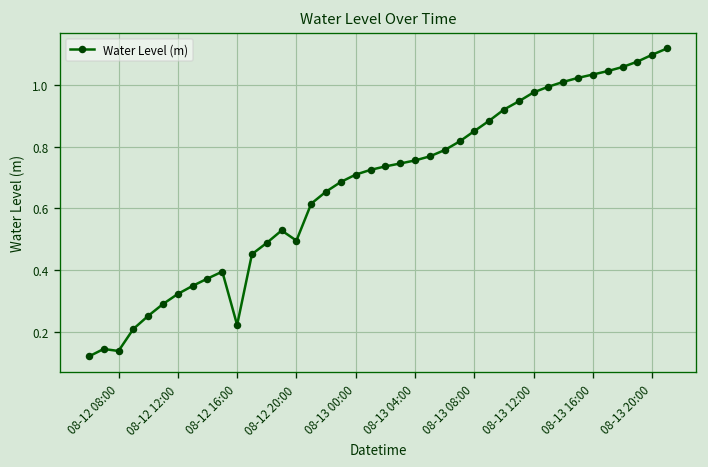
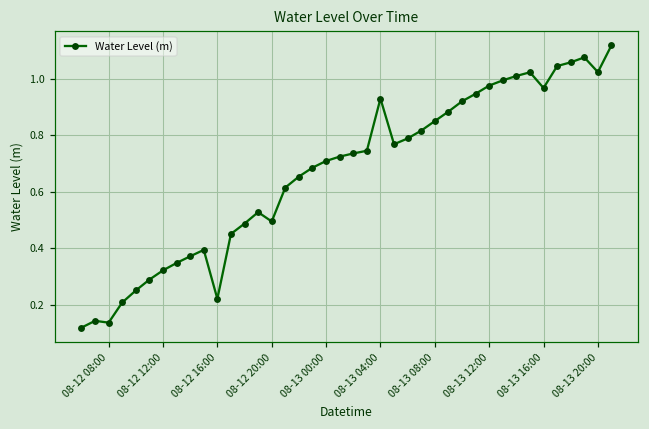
08-13 04:00: 0.75 -> 0.93
08-13 16:00: 1.03 -> 0.97
08-13 20:00: 1.10 -> 1.02
